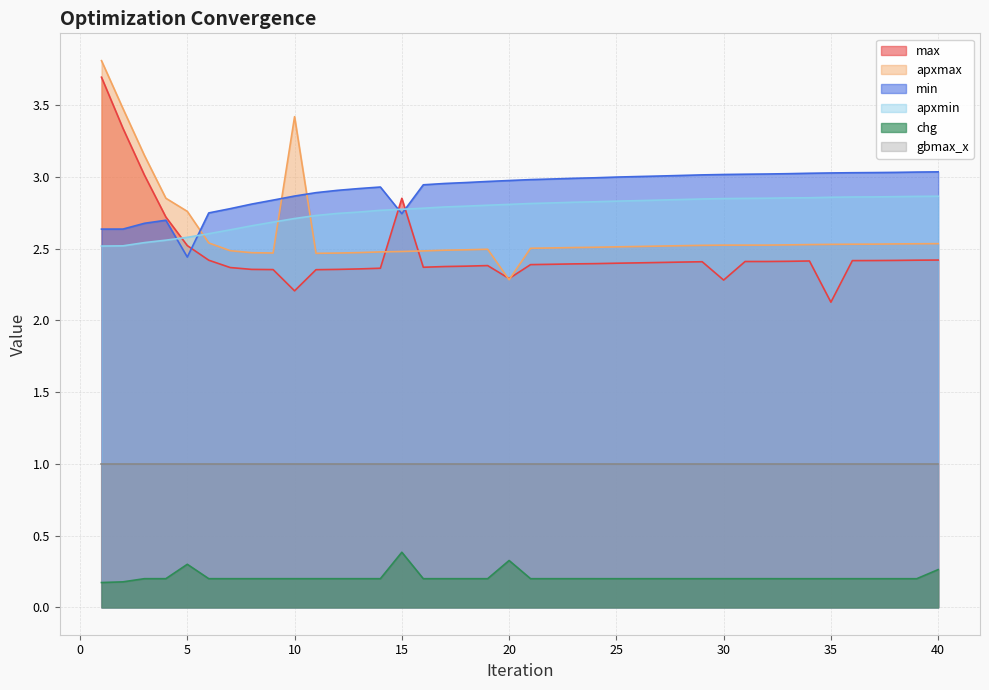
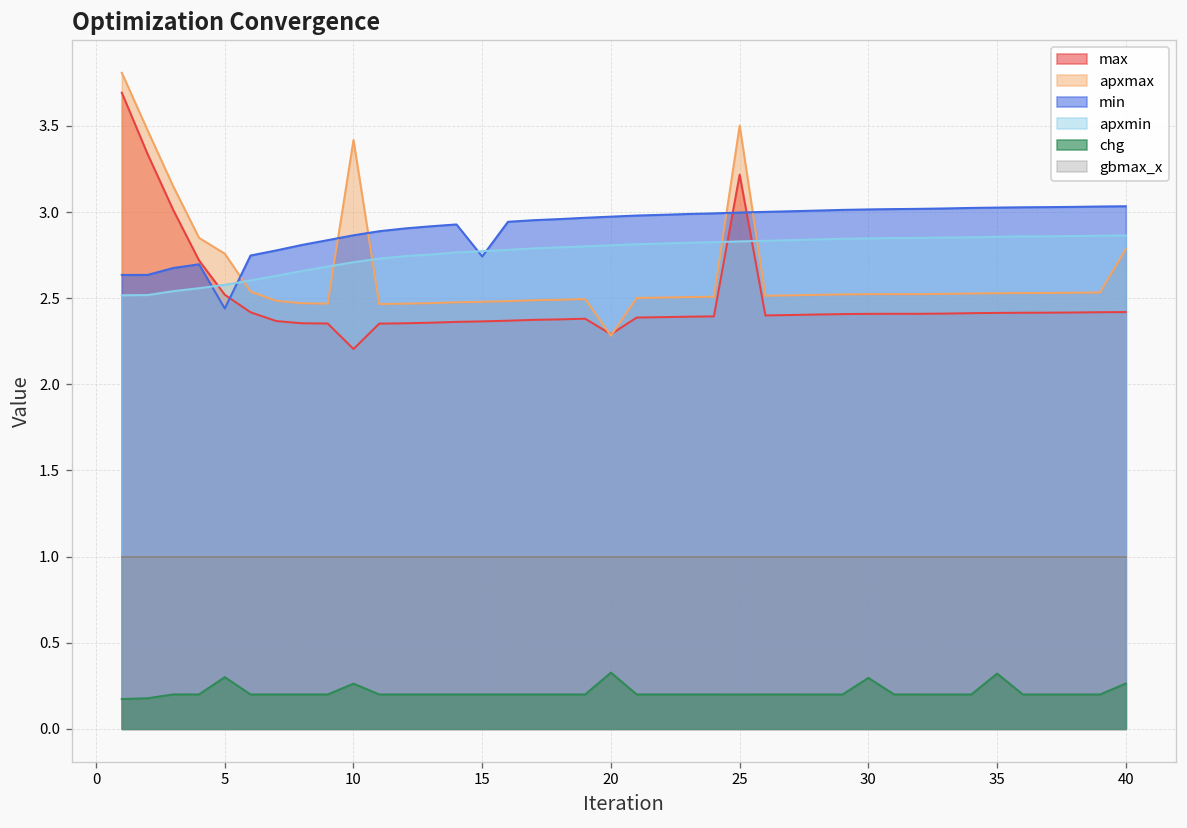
chg, 10: 0.20 -> 0.26
max, 15: 2.85 -> 2.37
chg, 15: 0.38 -> 0.20
max, 25: 2.40 -> 3.22
apxmax, 25: 2.51 -> 3.50
max, 30: 2.28 -> 2.41
chg, 30: 0.20 -> 0.30
max, 35: 2.13 -> 2.41
chg, 35: 0.20 -> 0.32
apxmax, 40: 2.53 -> 2.79
